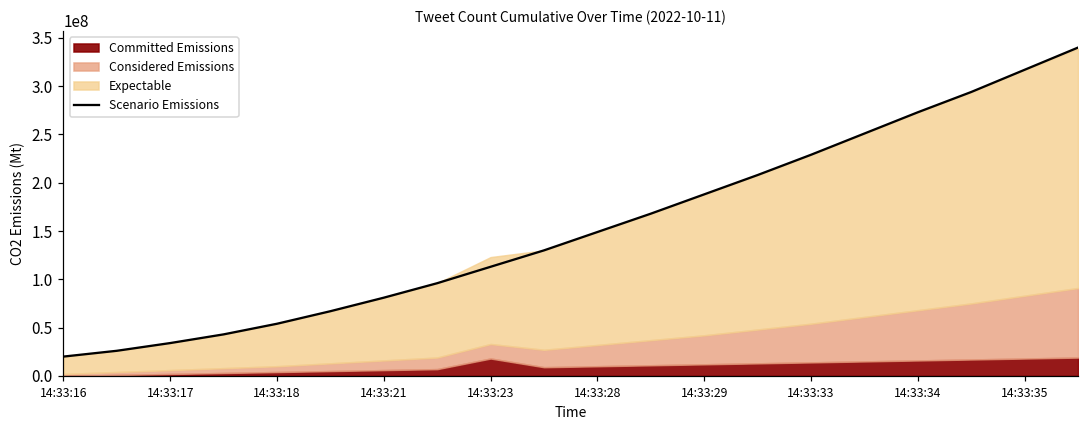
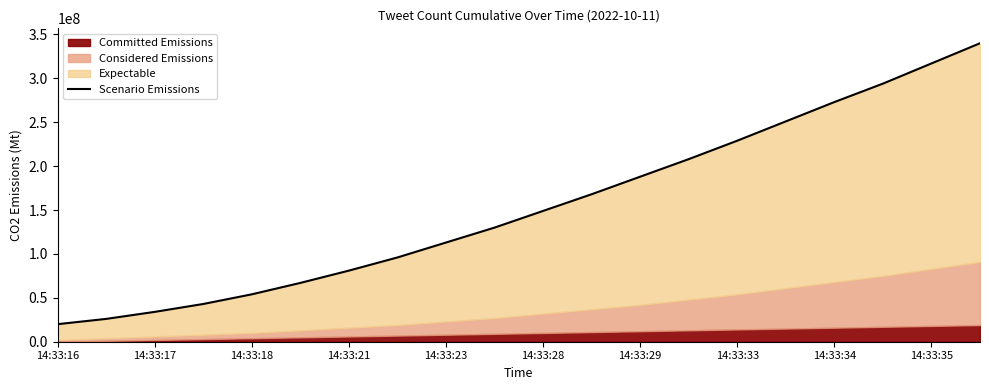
Committed Emissions, 14:33:23: 20000000 -> 10000000
